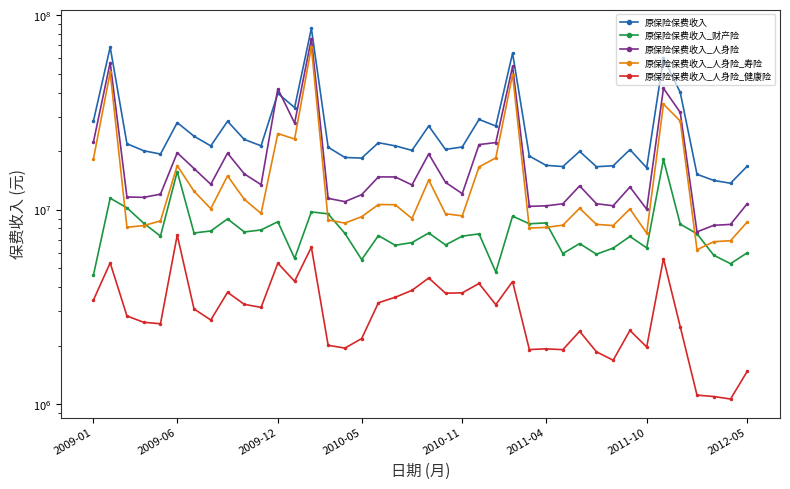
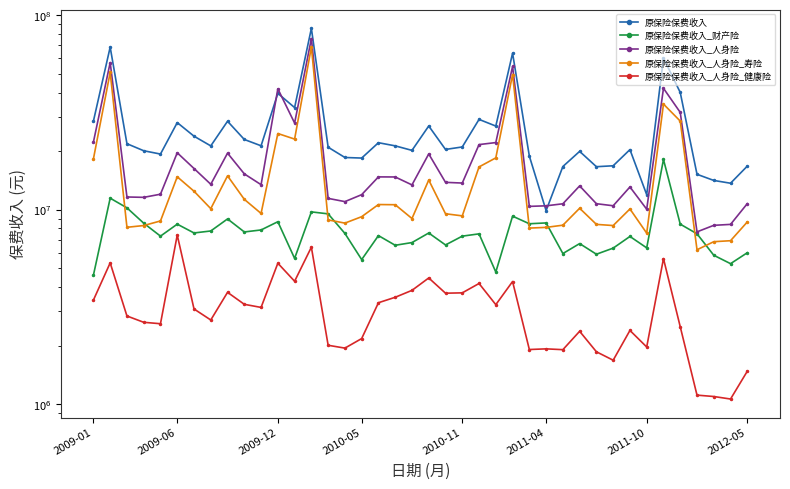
原保险保费收入_财产险, 2009-06: 16000000 -> 8400000
原保险保费收入_人身险_寿险, 2009-06: 17000000 -> 15000000
原保险保费收入_人身险, 2010-11: 12000000 -> 14000000
原保险保费收入, 2011-04: 17000000 -> 10000000
原保险保费收入, 2011-10: 16000000 -> 12000000
